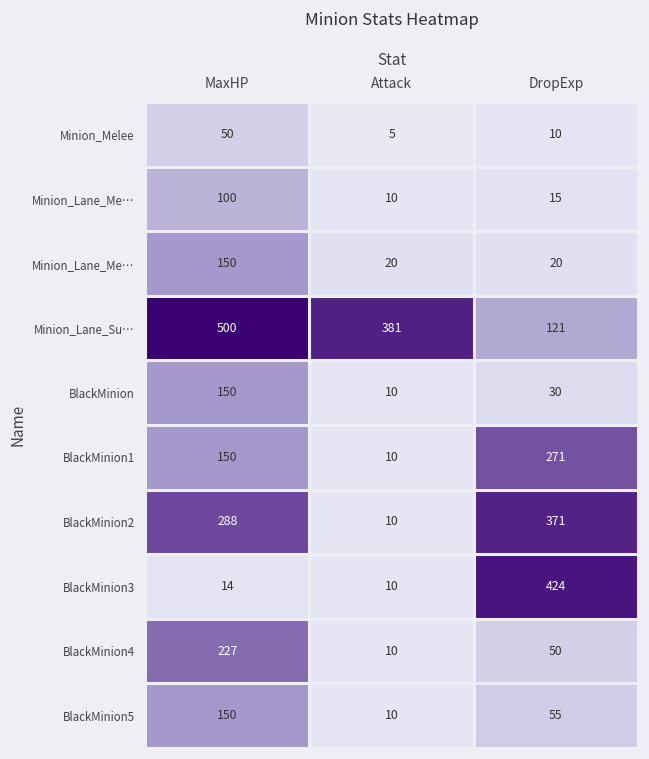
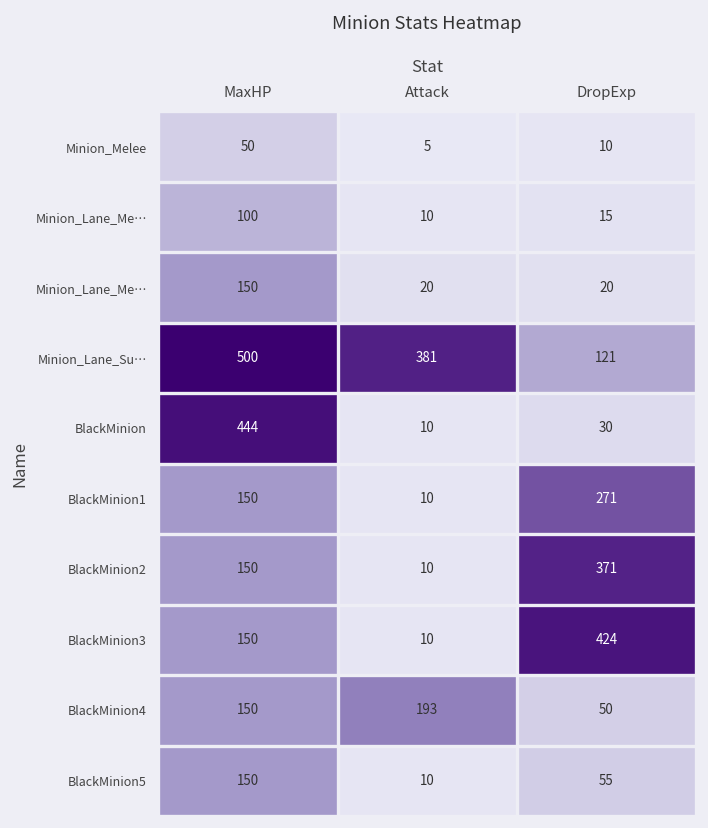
BlackMinion, MaxHP: 150 -> 444
BlackMinion2, MaxHP: 288 -> 150
BlackMinion3, MaxHP: 14 -> 150
BlackMinion4, MaxHP: 227 -> 150
BlackMinion4, Attack: 10 -> 193
